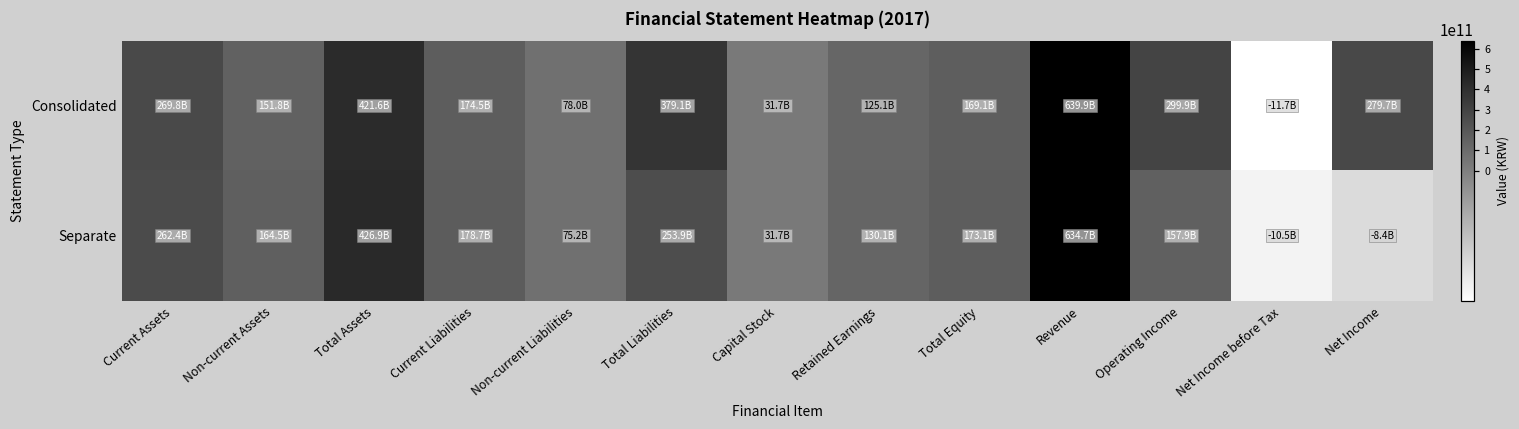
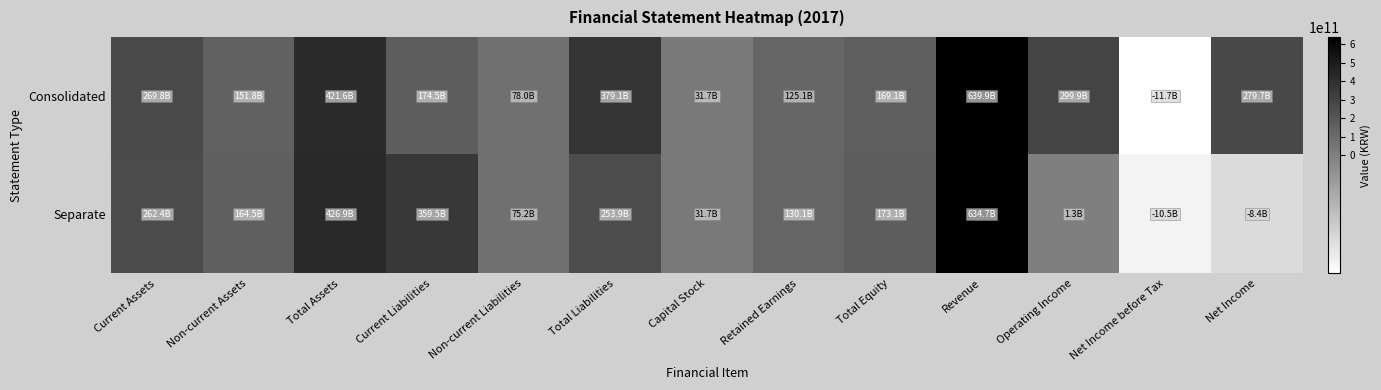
Separate, Current Liabilities: 178.7B -> 359.5B
Separate, Operating Income: 157.9B -> 1.3B
